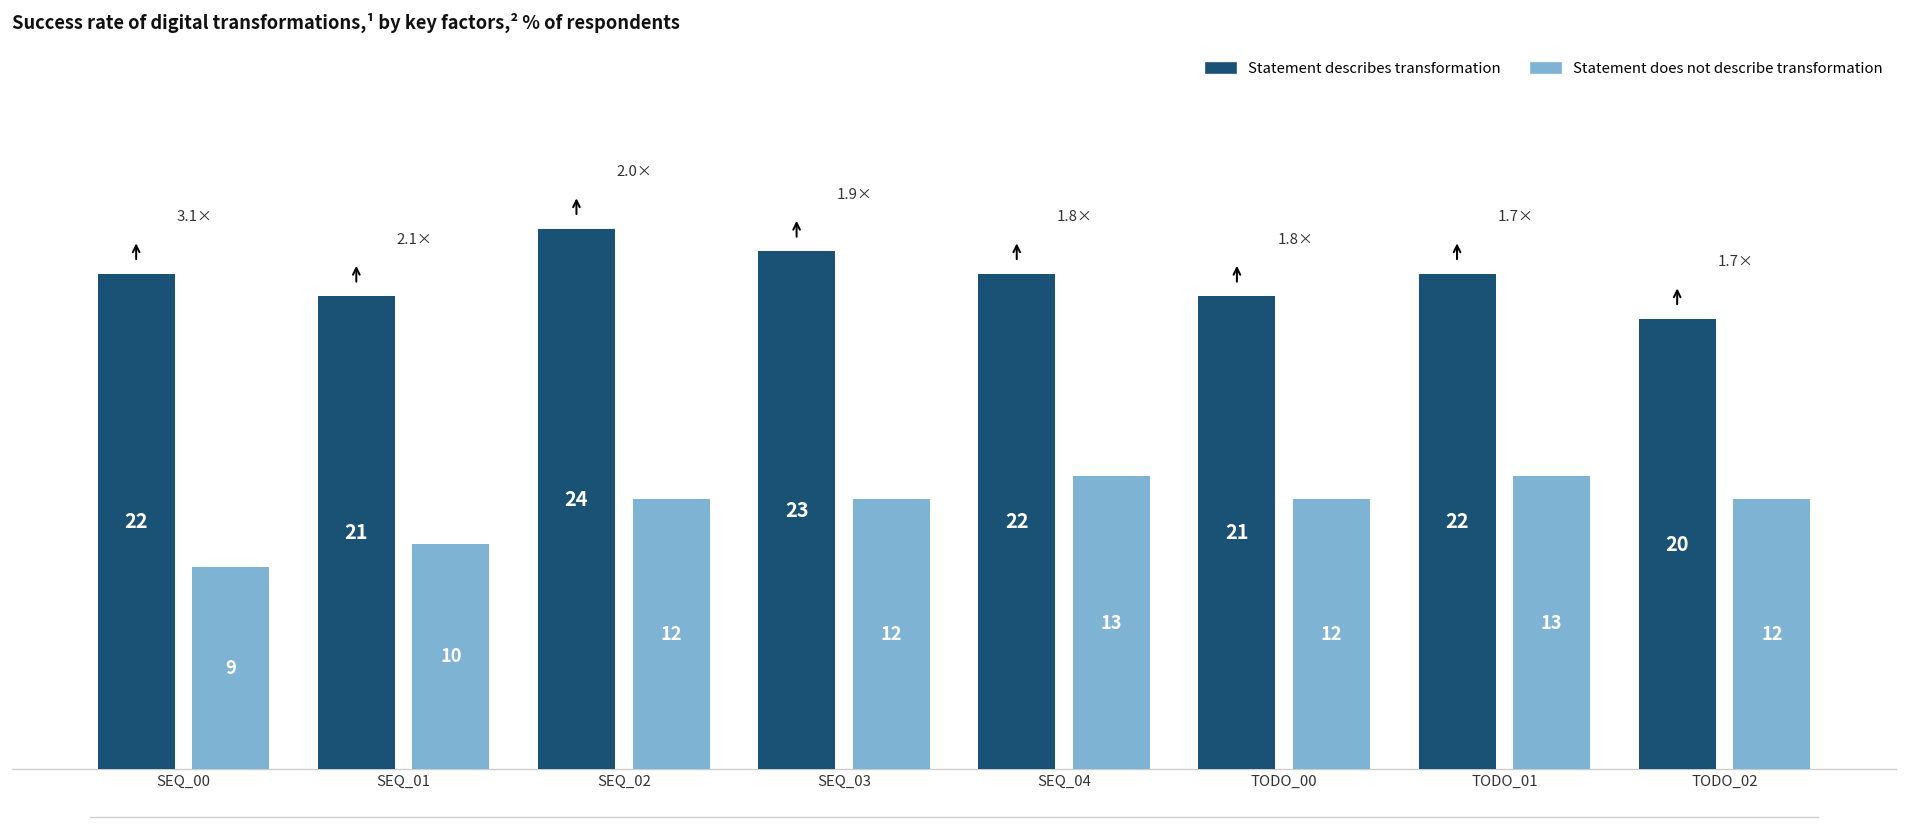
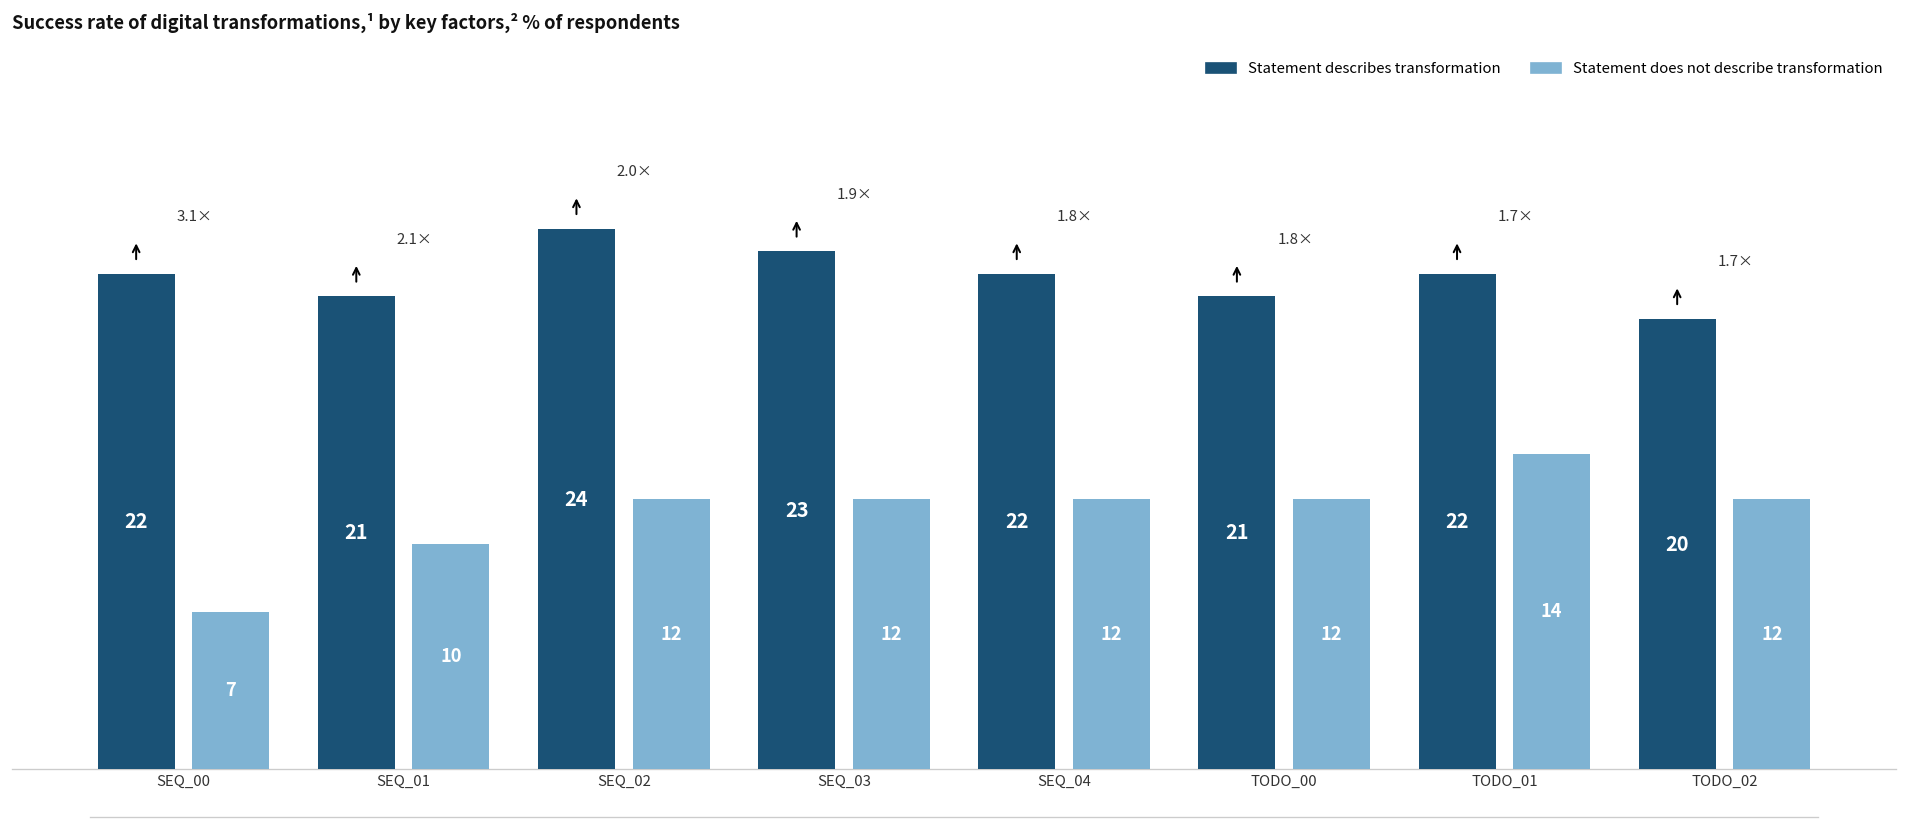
Statement does not describe transformation, SEQ_00: 9 -> 7
Statement does not describe transformation, SEQ_04: 13 -> 12
Statement does not describe transformation, TODO_01: 13 -> 14
